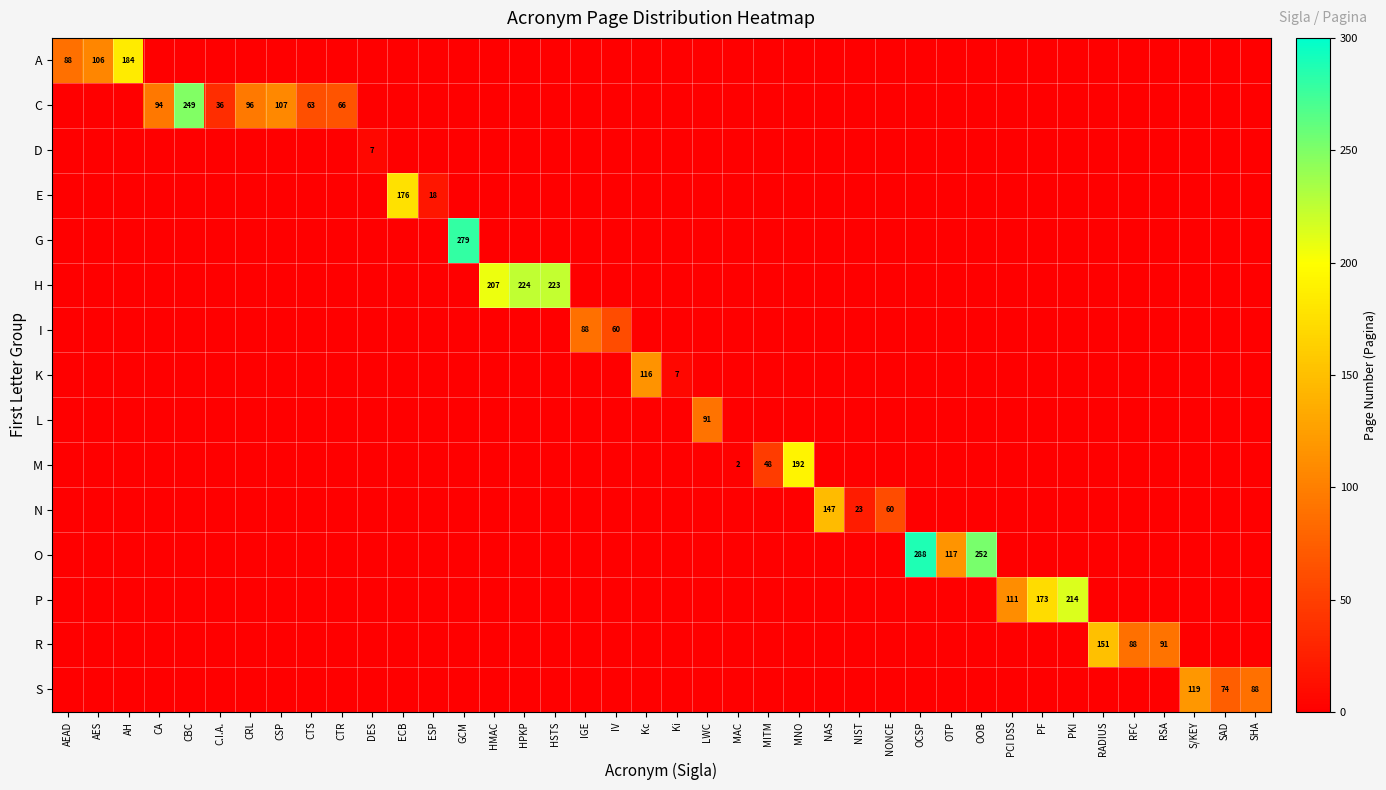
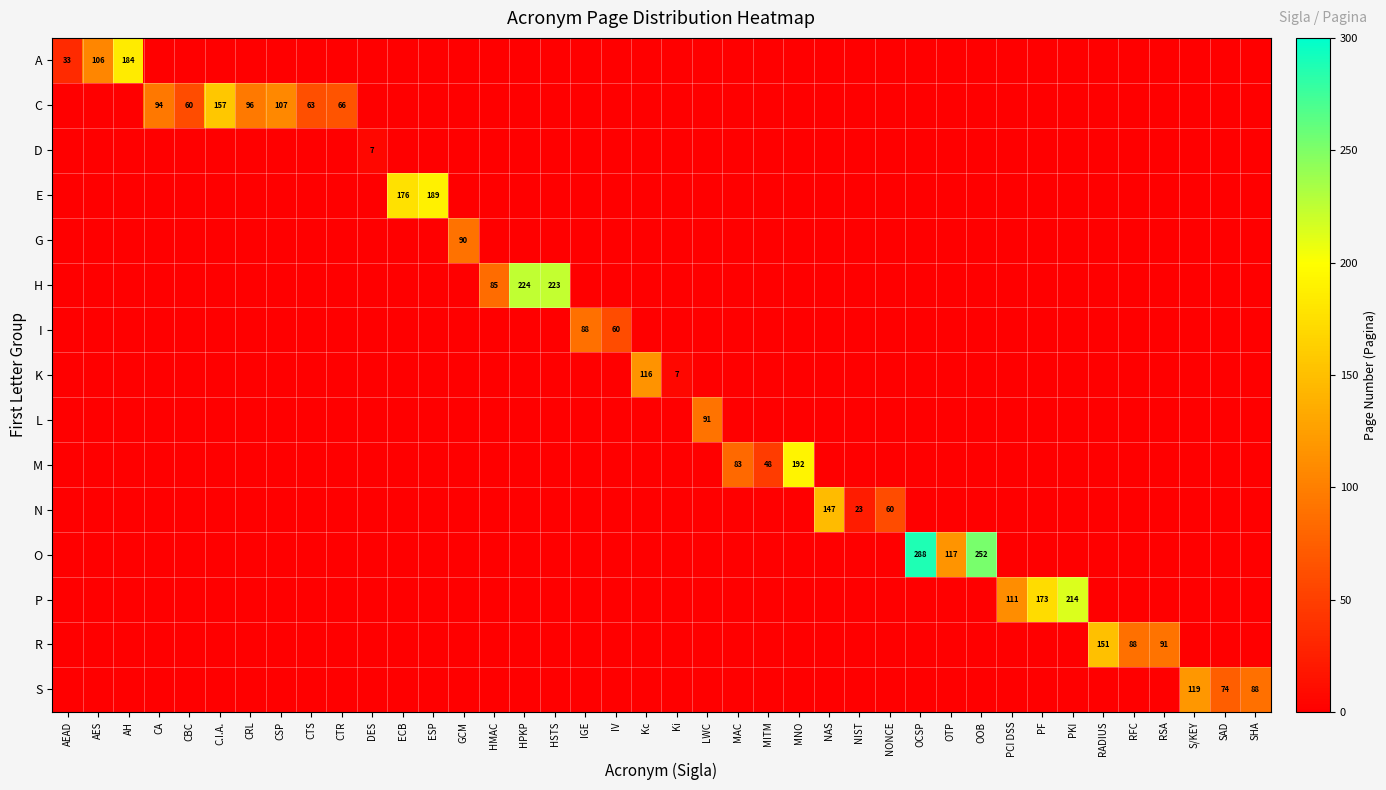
A, AEAD: 88 -> 33
C, CBC: 249 -> 60
C, C.I.A.: 36 -> 157
E, ESP: 18 -> 189
G, GCM: 279 -> 90
H, HMAC: 207 -> 85
M, MAC: 2 -> 83
